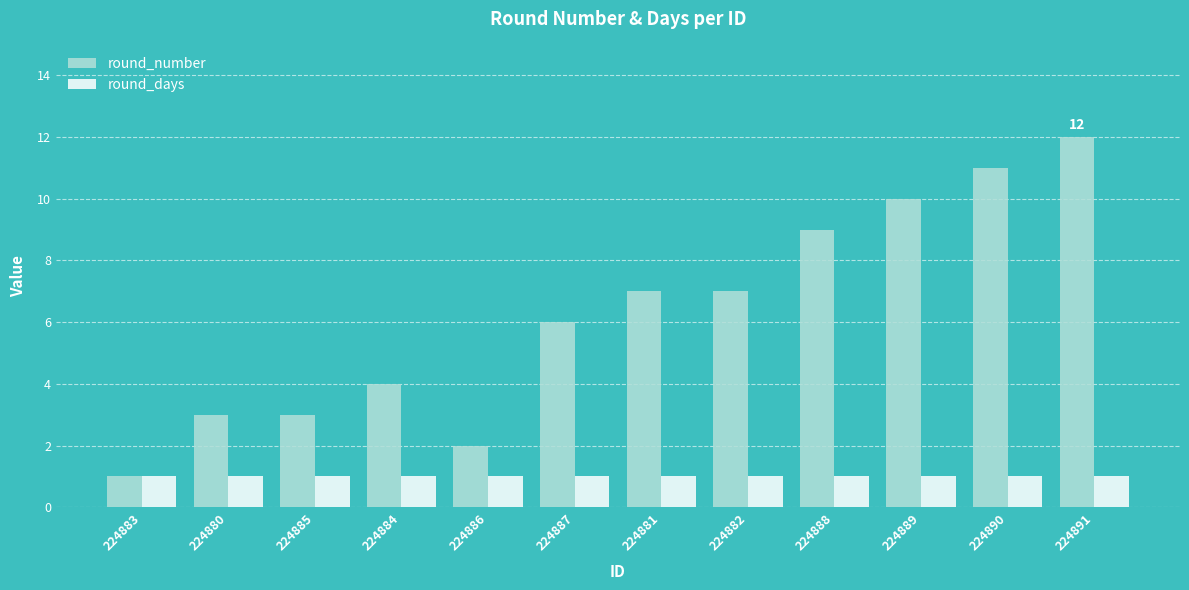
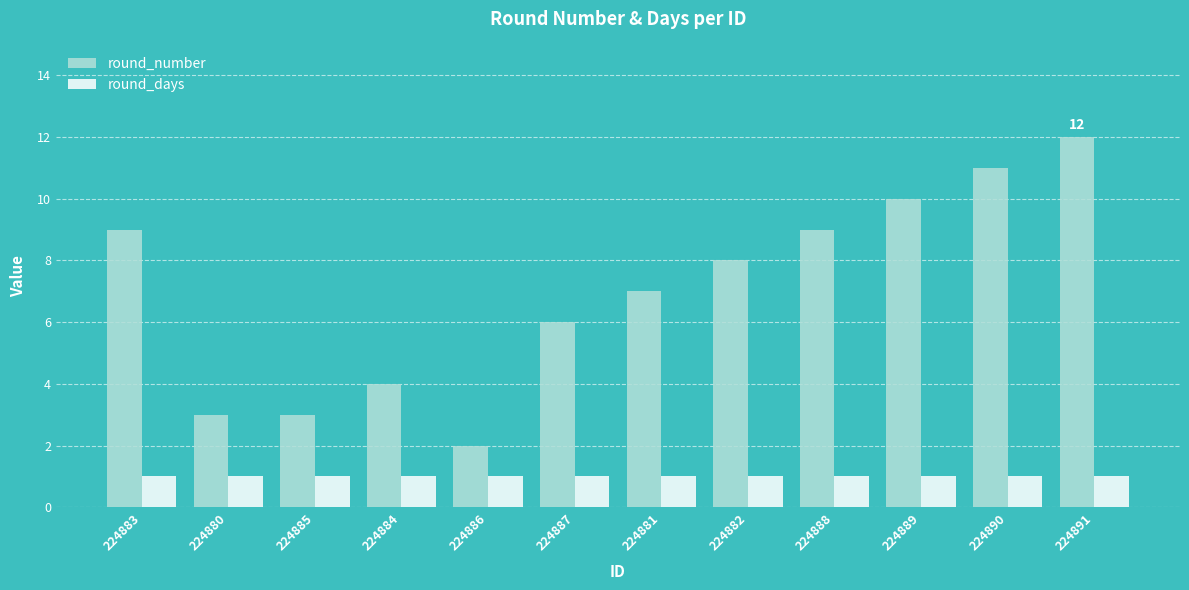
round_number, 224883: 1 -> 9
round_number, 224882: 7 -> 8
